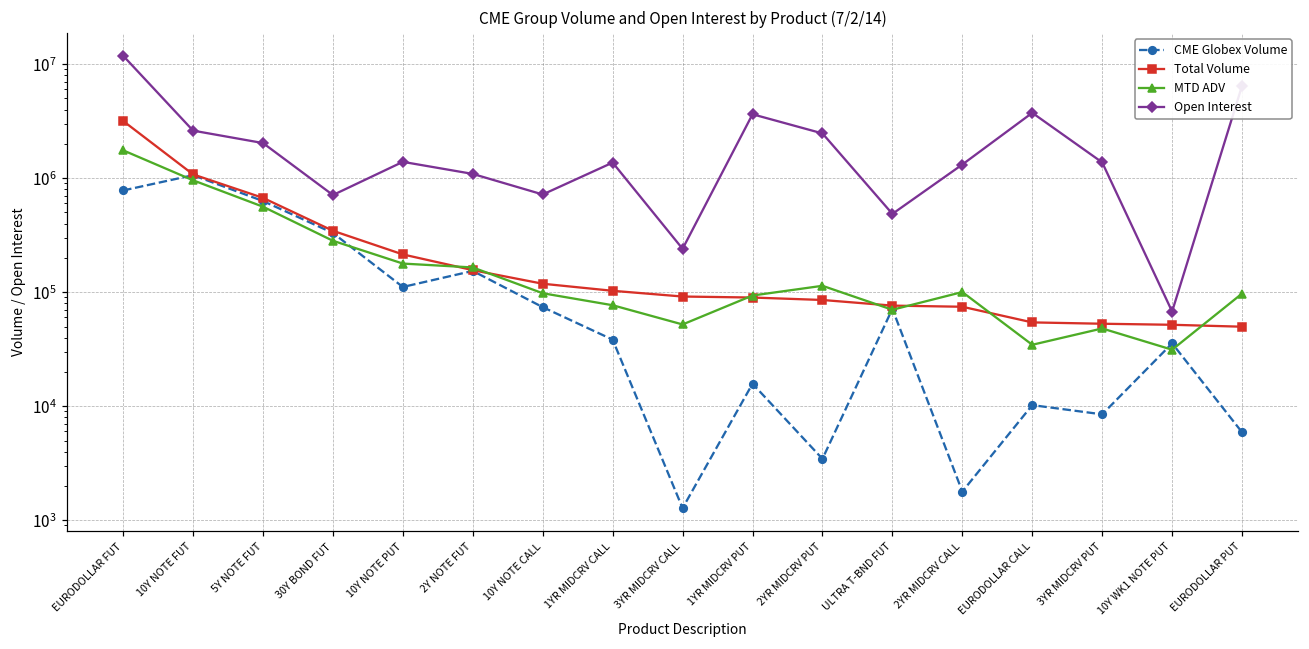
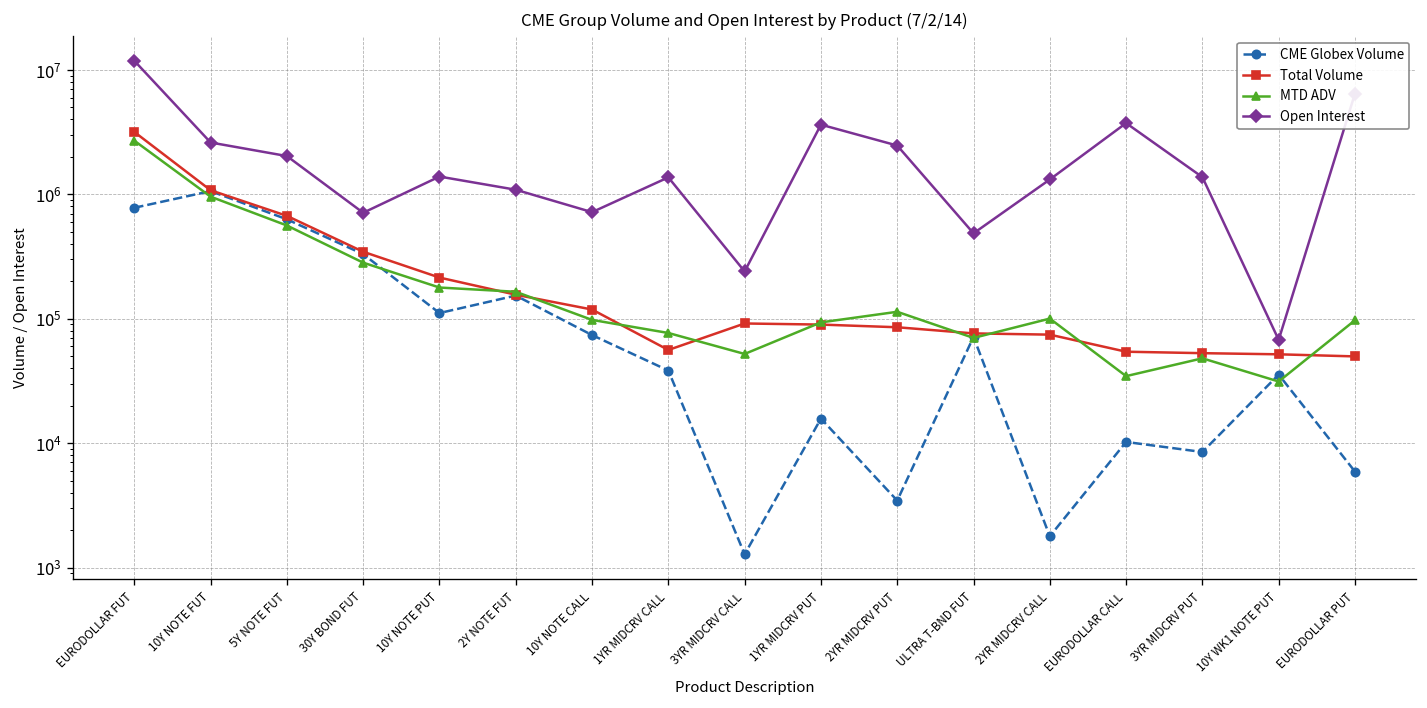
MTD ADV, EURODOLLAR FUT: 1800000 -> 2700000
Total Volume, 1YR MIDCRV CALL: 100000 -> 60000
